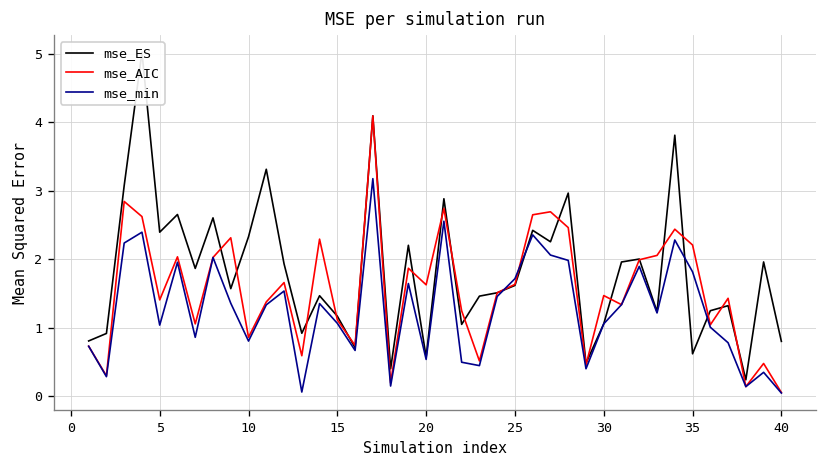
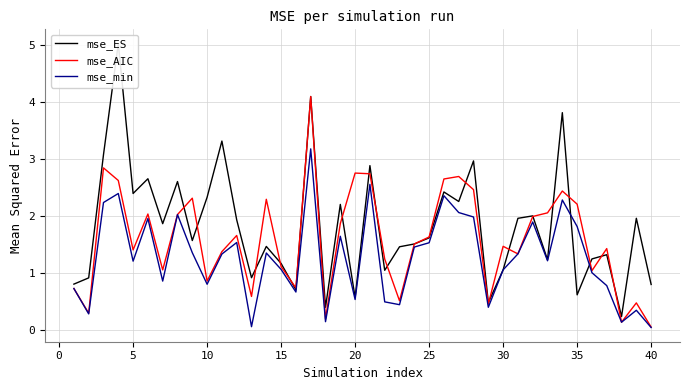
mse_min, 5: 1.0 -> 1.2
mse_AIC, 20: 1.6 -> 2.8
mse_min, 25: 1.7 -> 1.5
